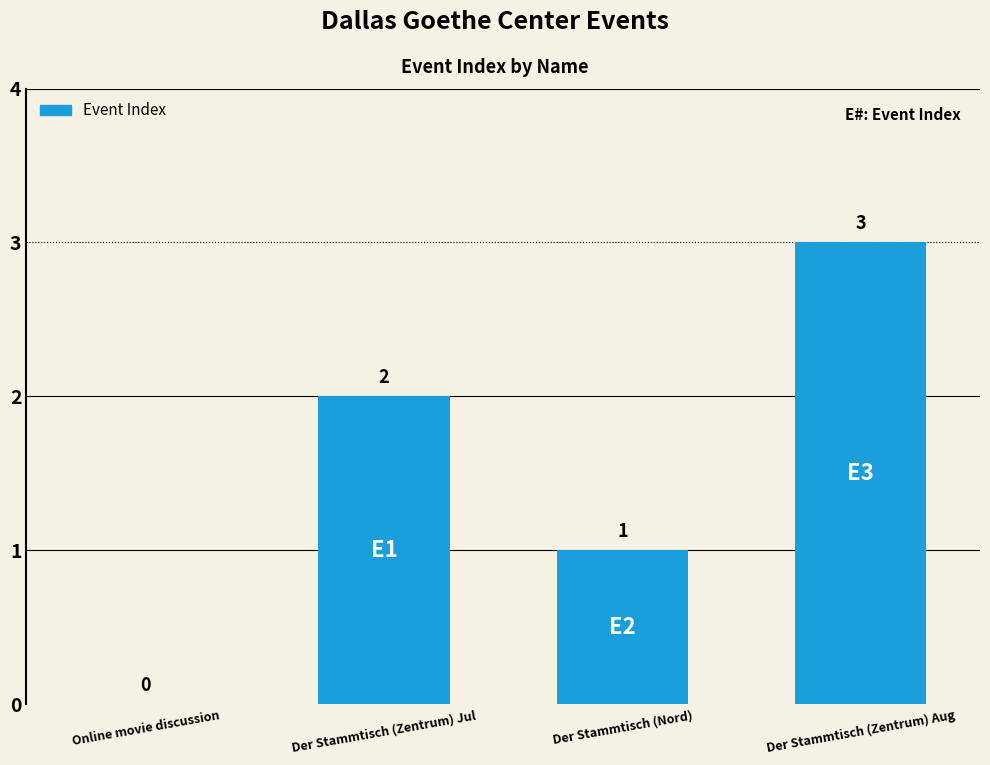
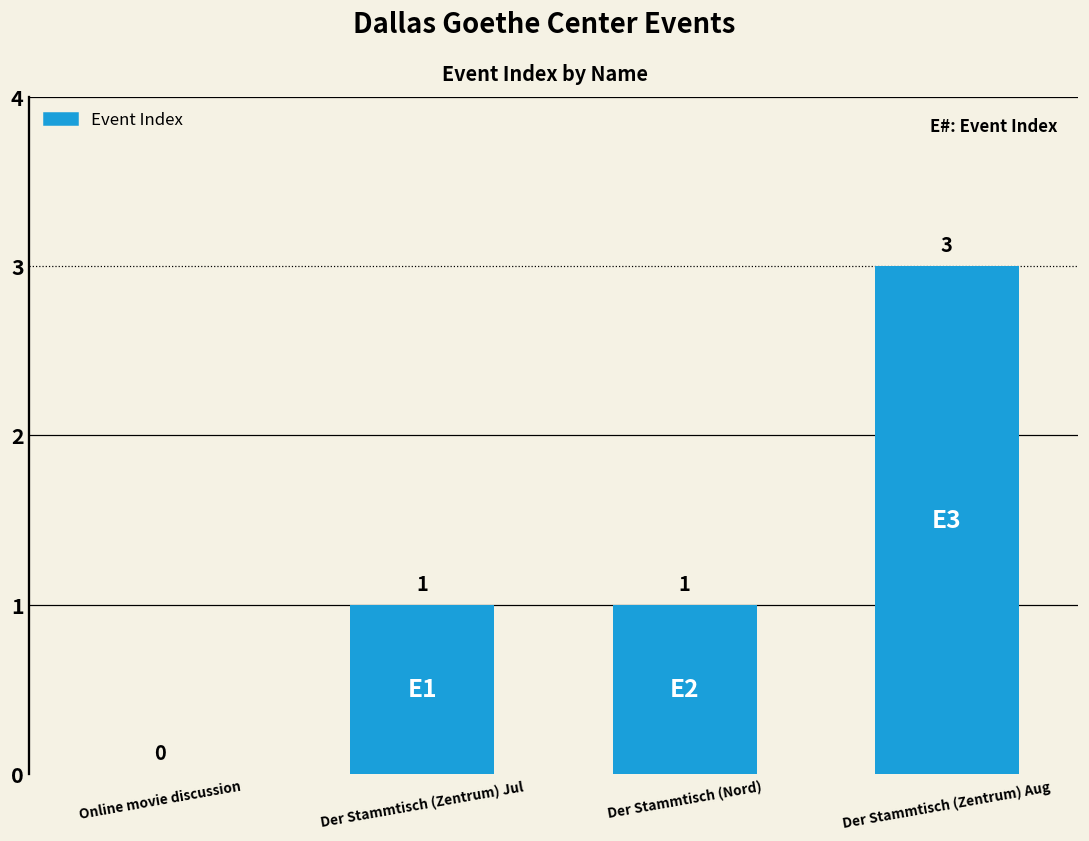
Der Stammtisch (Zentrum) Jul: 2 -> 1
